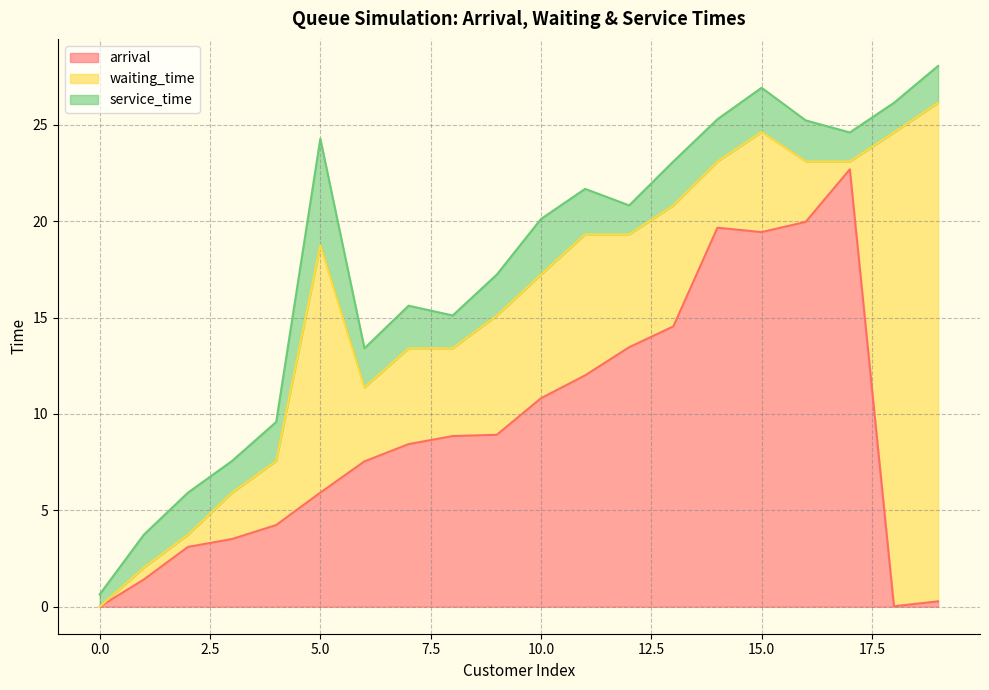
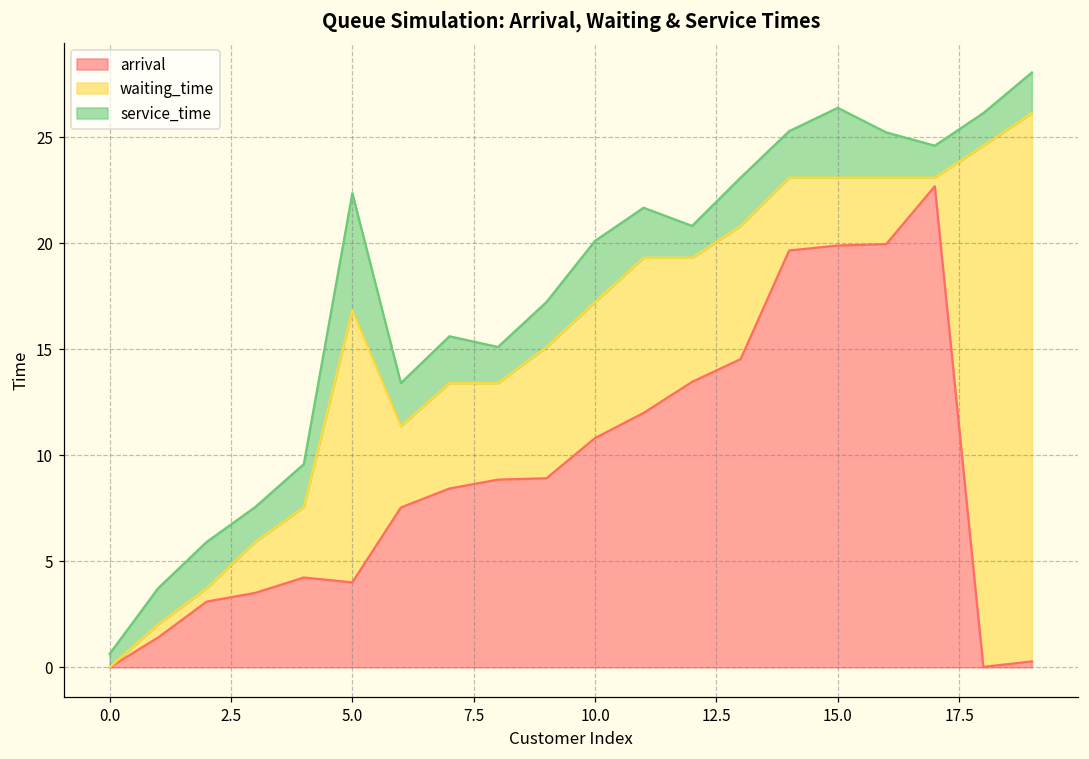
arrival, 5.0: 5.9 -> 4.0
arrival, 15.0: 19.4 -> 19.9
waiting_time, 15.0: 5.2 -> 3.2
service_time, 15.0: 2.3 -> 3.3
